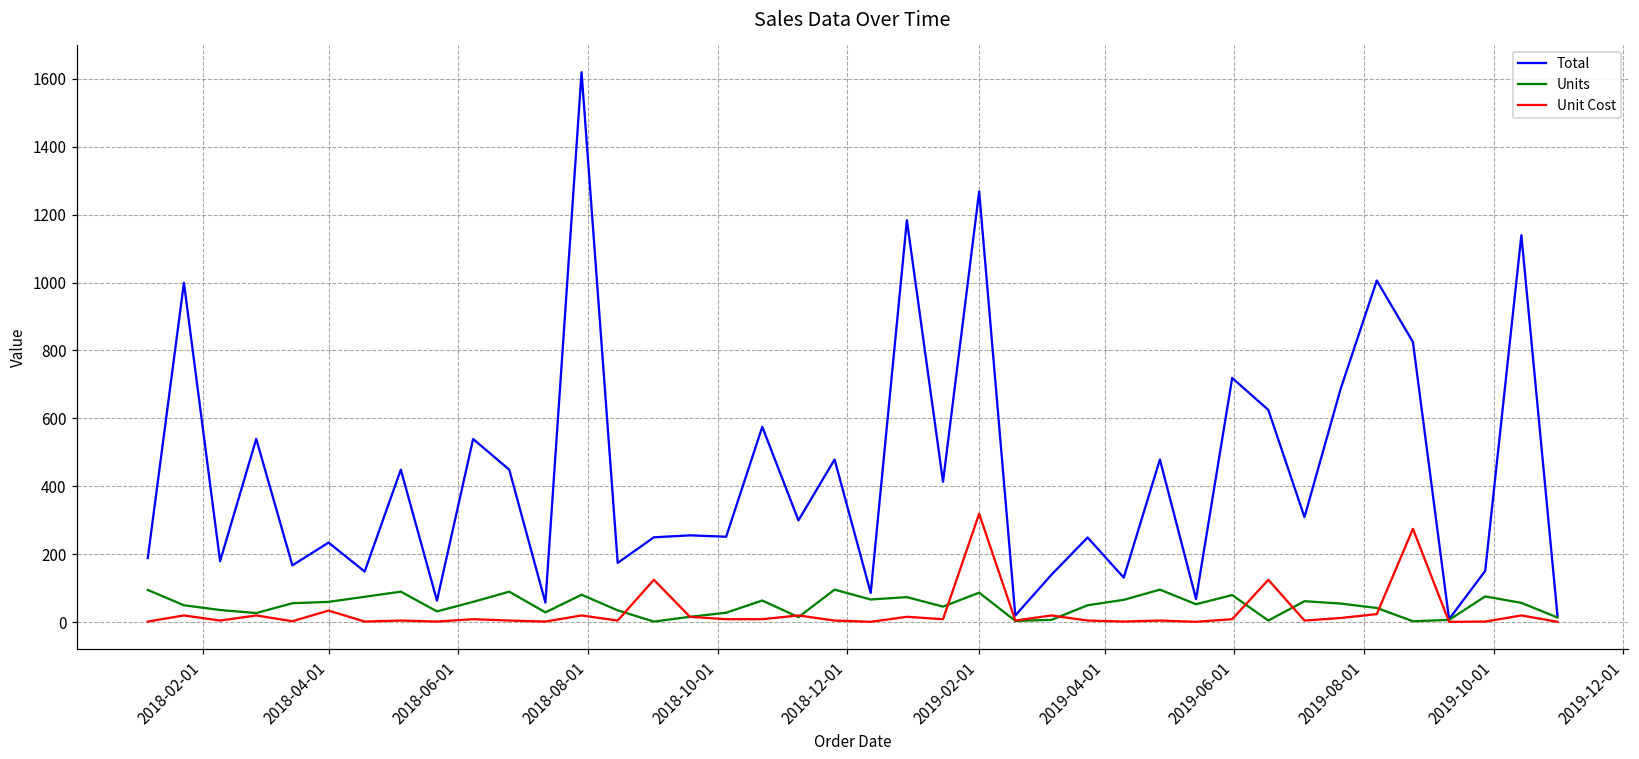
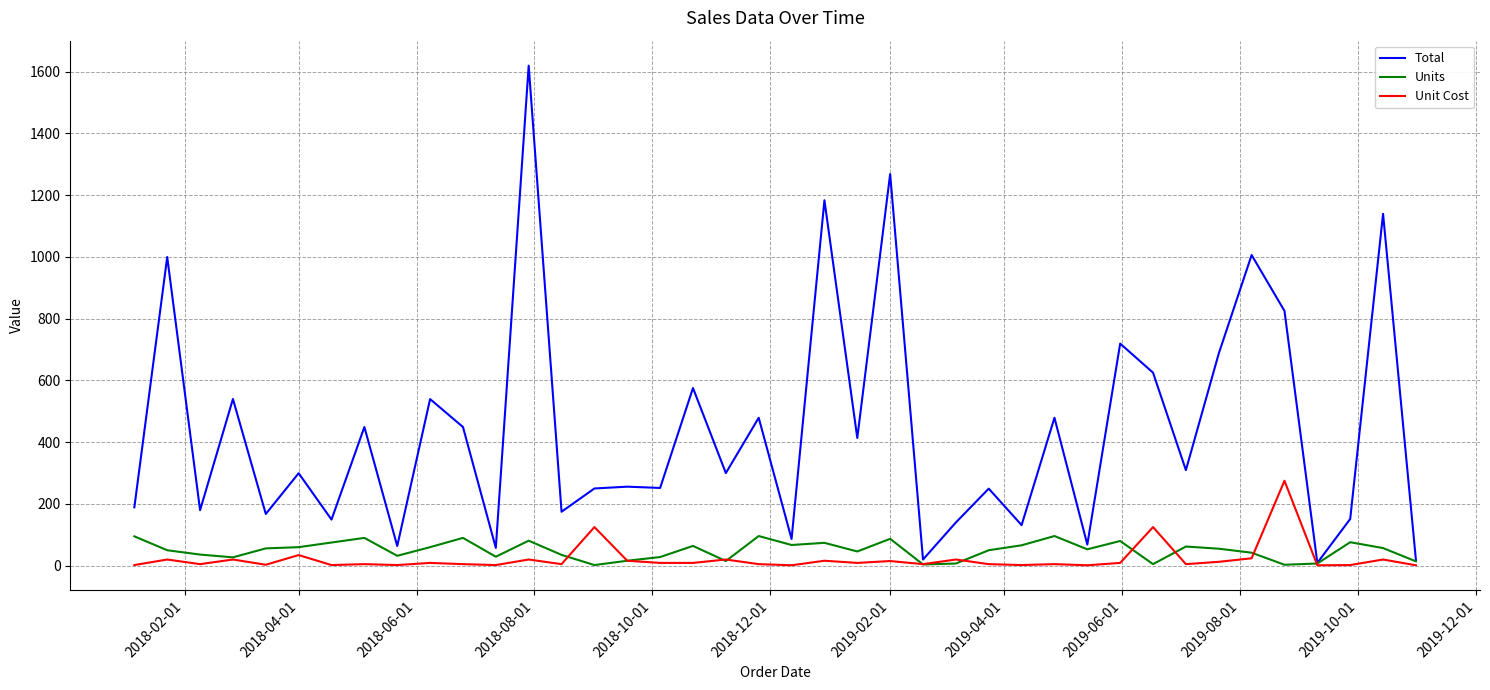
Total, 2018-04-01: 230 -> 300
Unit Cost, 2019-02-01: 320 -> 20
